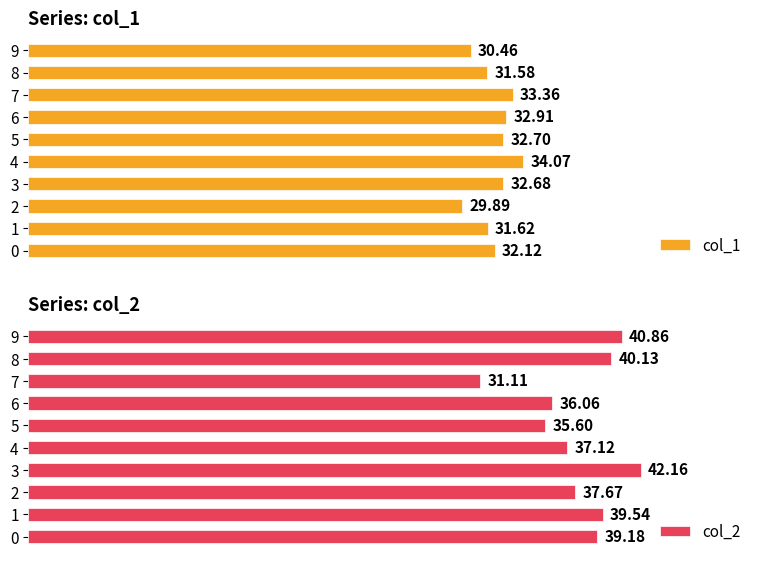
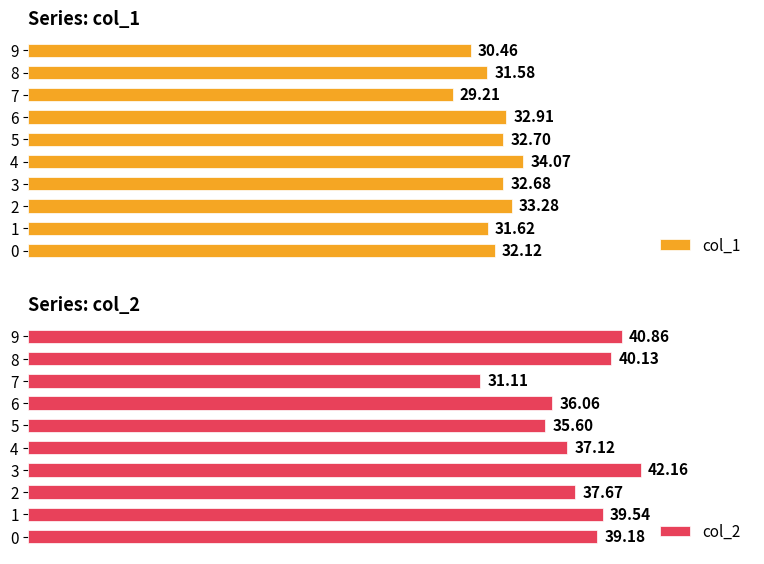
Series: col_1, 7: 33.36 -> 29.21
Series: col_1, 2: 29.89 -> 33.28
